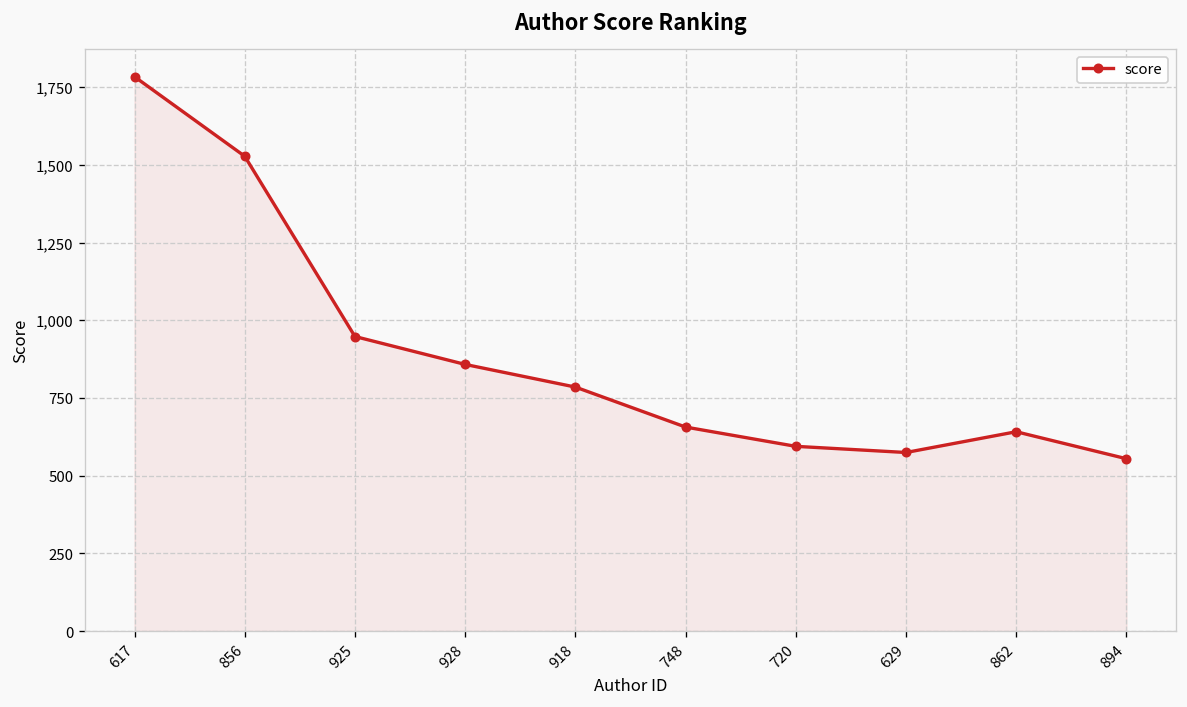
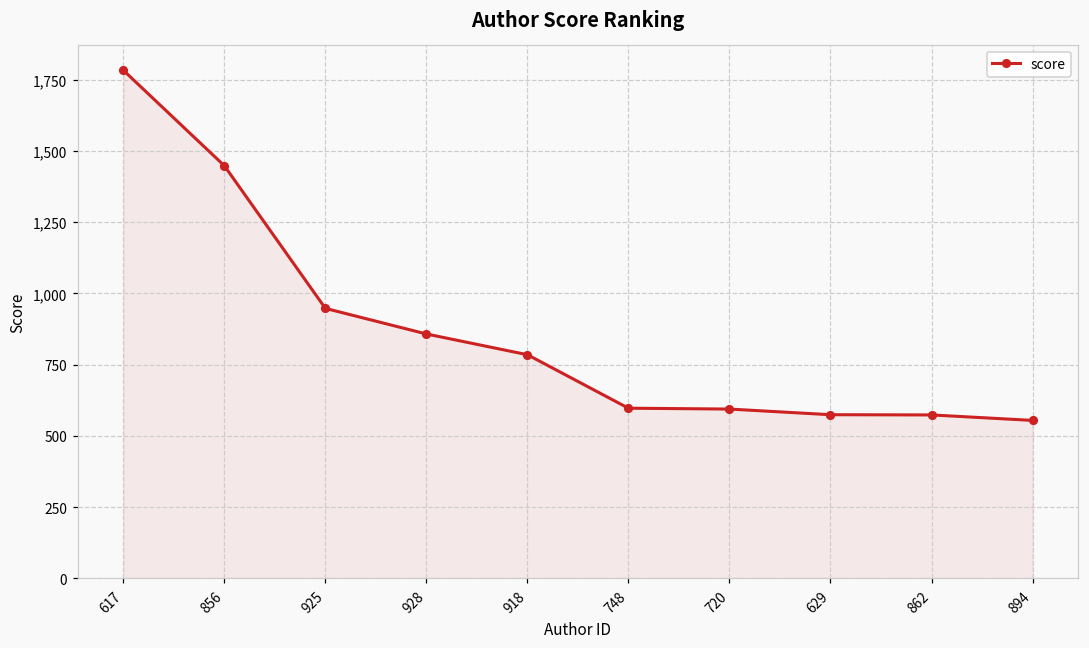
856: 1,530 -> 1,450
748: 660 -> 600
862: 640 -> 570
